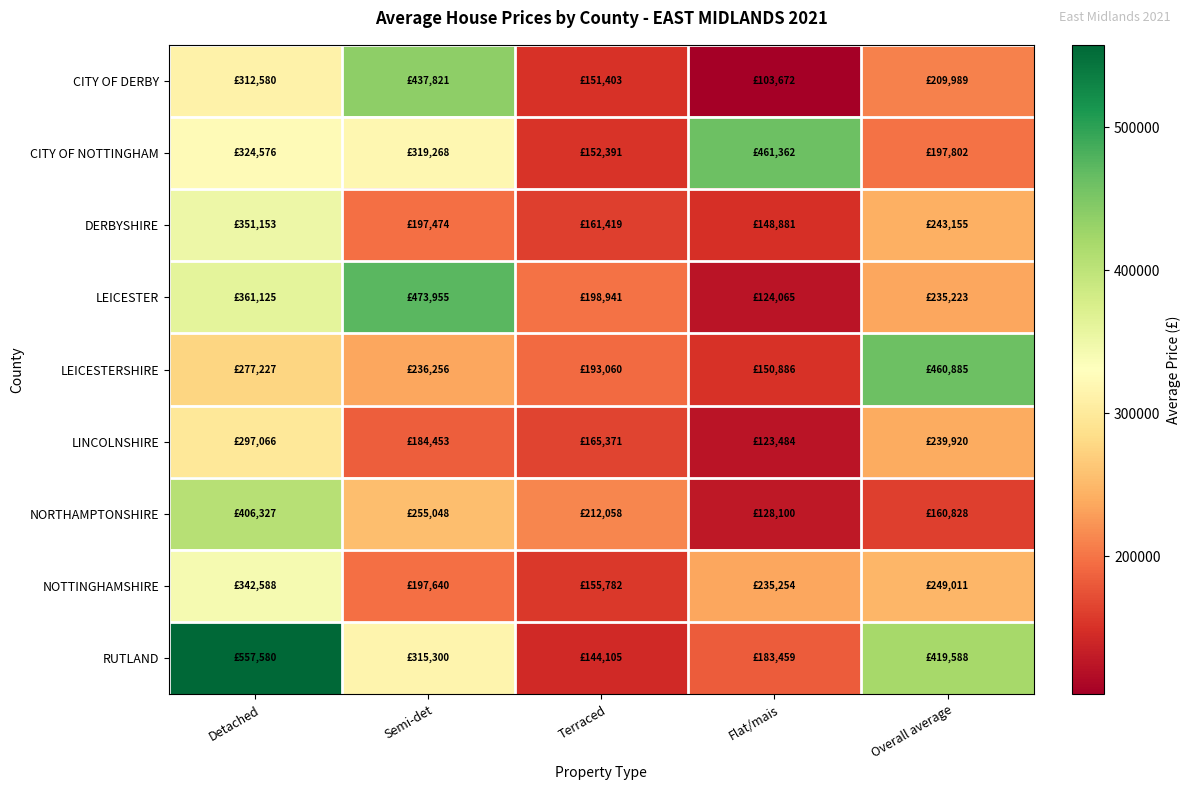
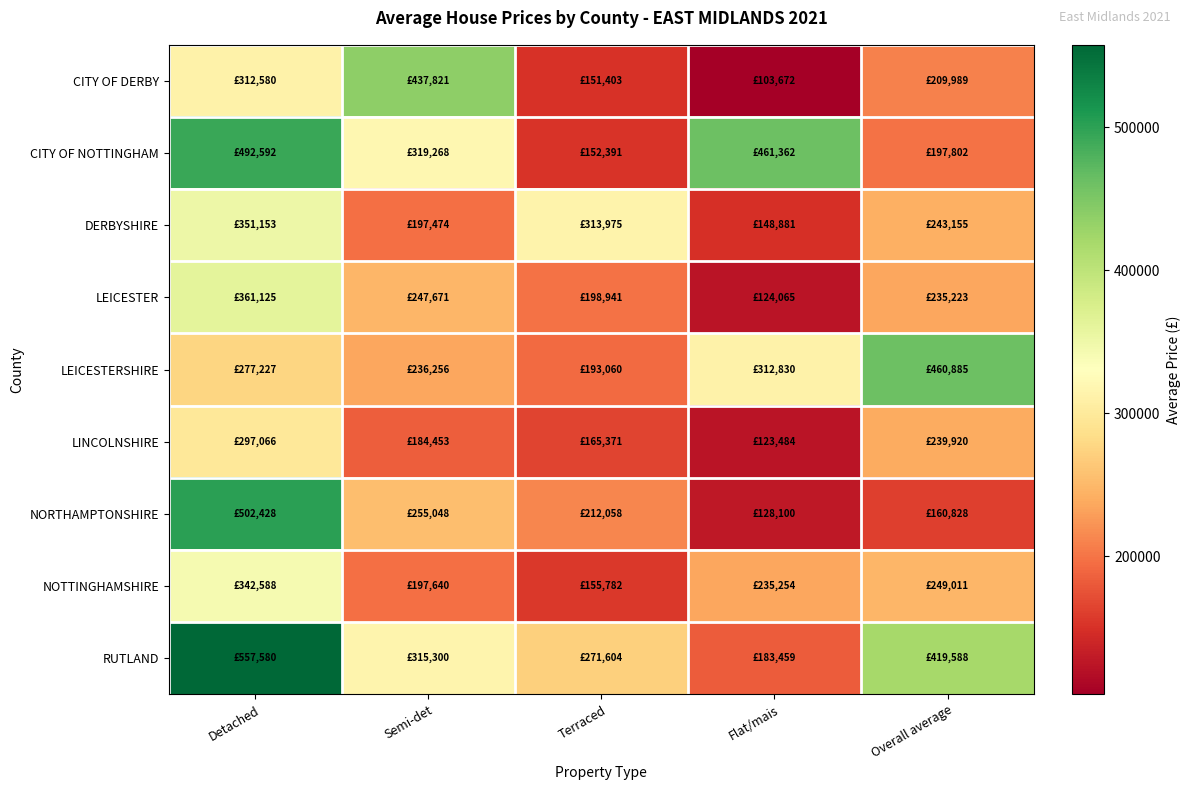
CITY OF NOTTINGHAM, Detached: £324,576 -> £492,592
DERBYSHIRE, Terraced: £161,419 -> £313,975
LEICESTER, Semi-det: £473,955 -> £247,671
LEICESTERSHIRE, Flat/mais: £150,886 -> £312,830
NORTHAMPTONSHIRE, Detached: £406,327 -> £502,428
RUTLAND, Terraced: £144,105 -> £271,604
